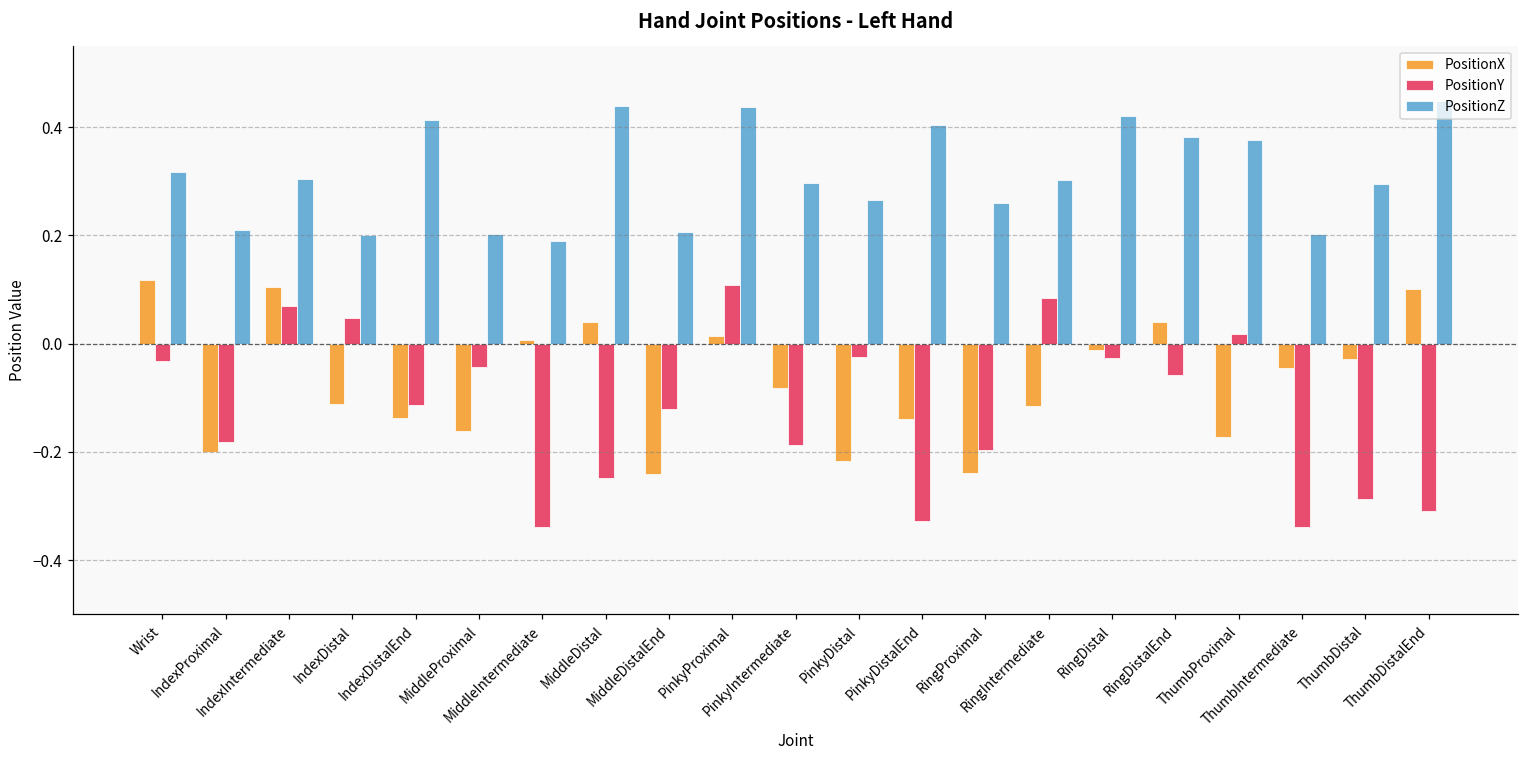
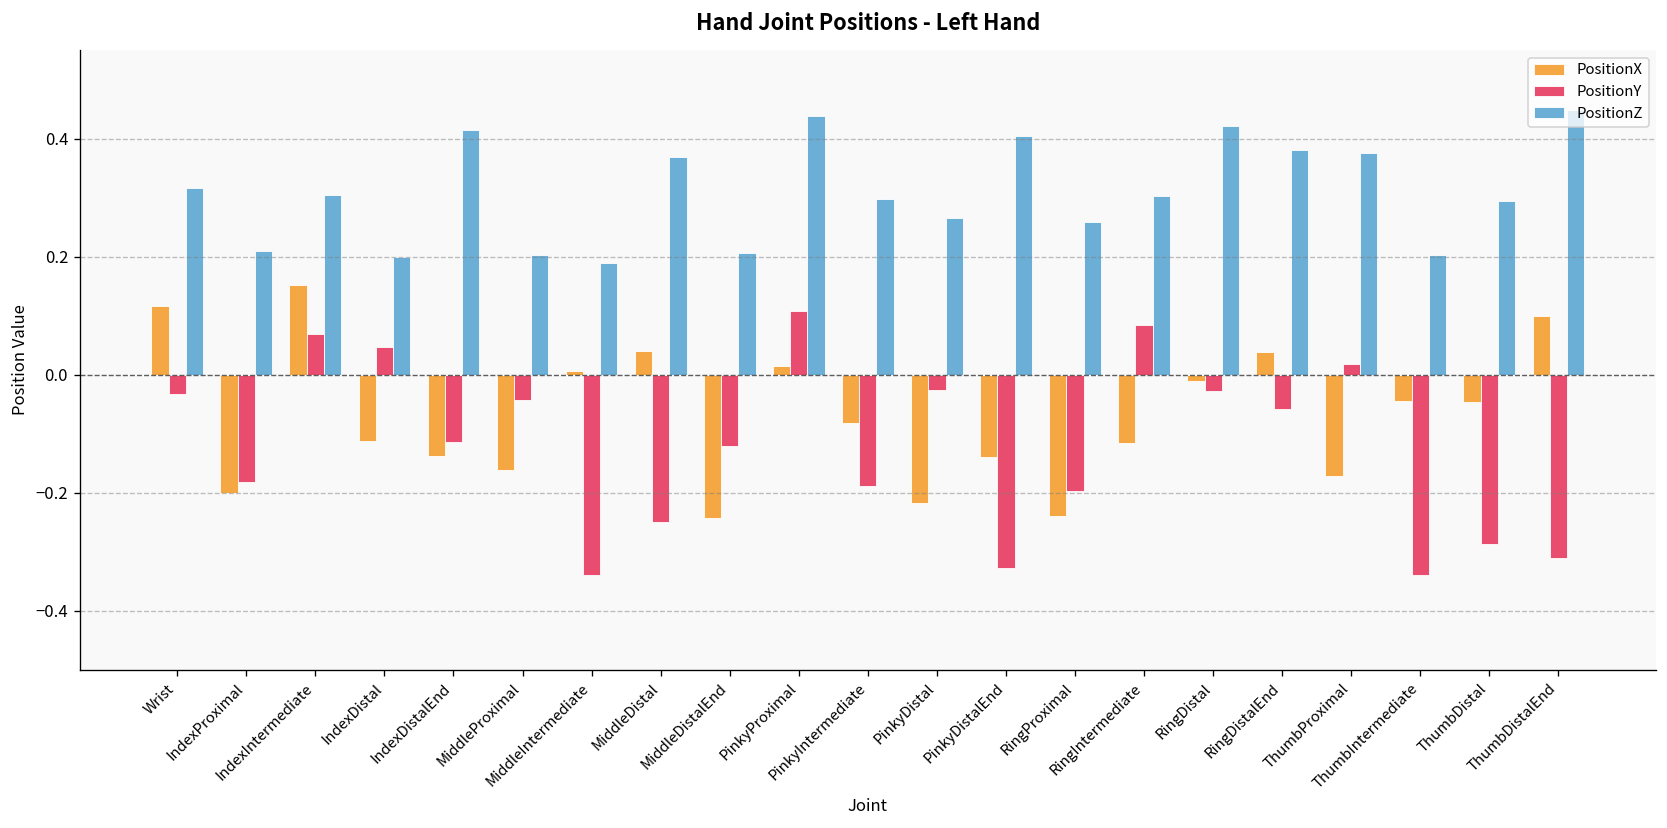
PositionX, IndexIntermediate: 0.10 -> 0.15
PositionZ, MiddleDistal: 0.44 -> 0.37
PositionX, ThumbDistal: -0.03 -> -0.05
